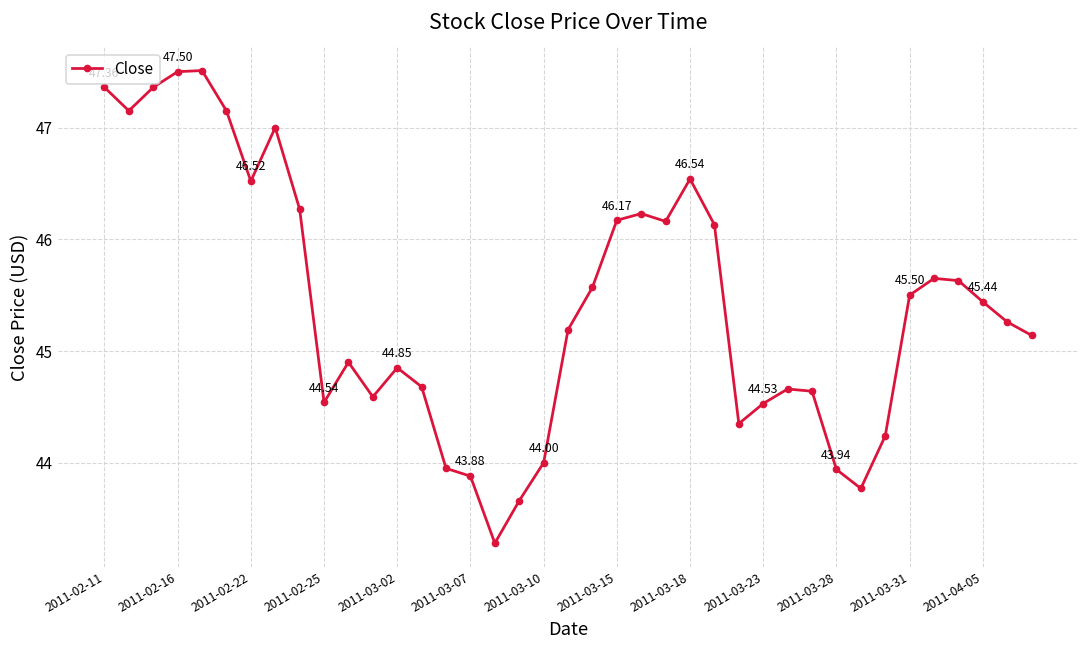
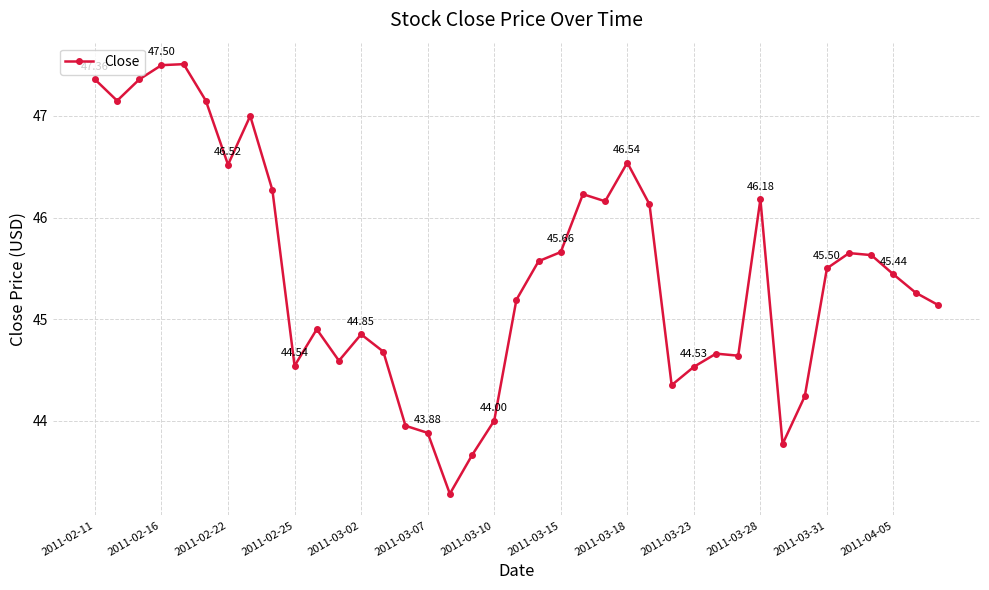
2011-03-15: 46.17 -> 45.66
2011-03-28: 43.94 -> 46.18
